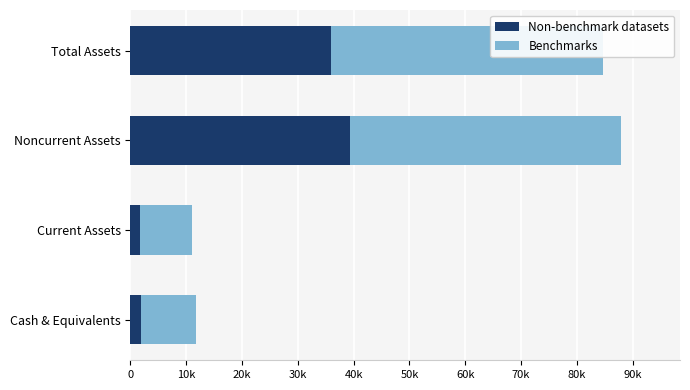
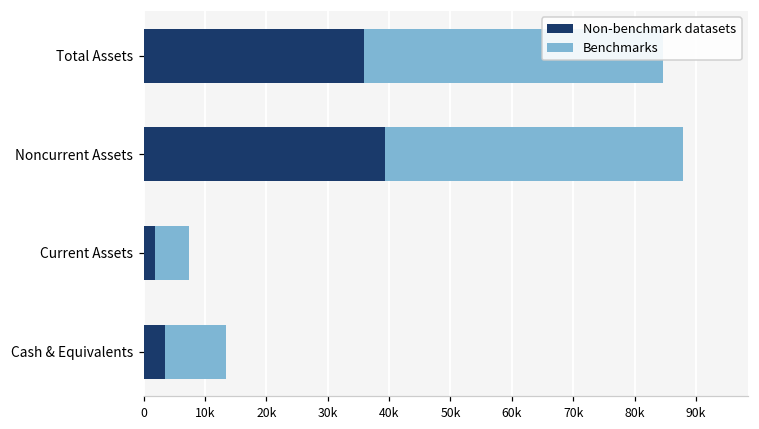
Benchmarks, Current Assets: 9000 -> 6000
Non-benchmark datasets, Cash & Equivalents: 2000 -> 4000
